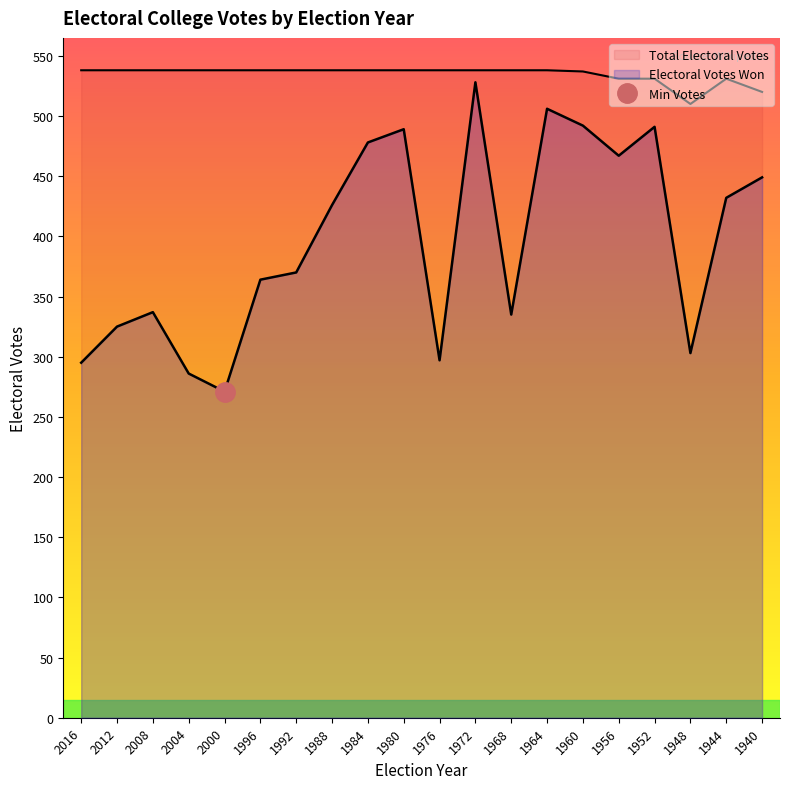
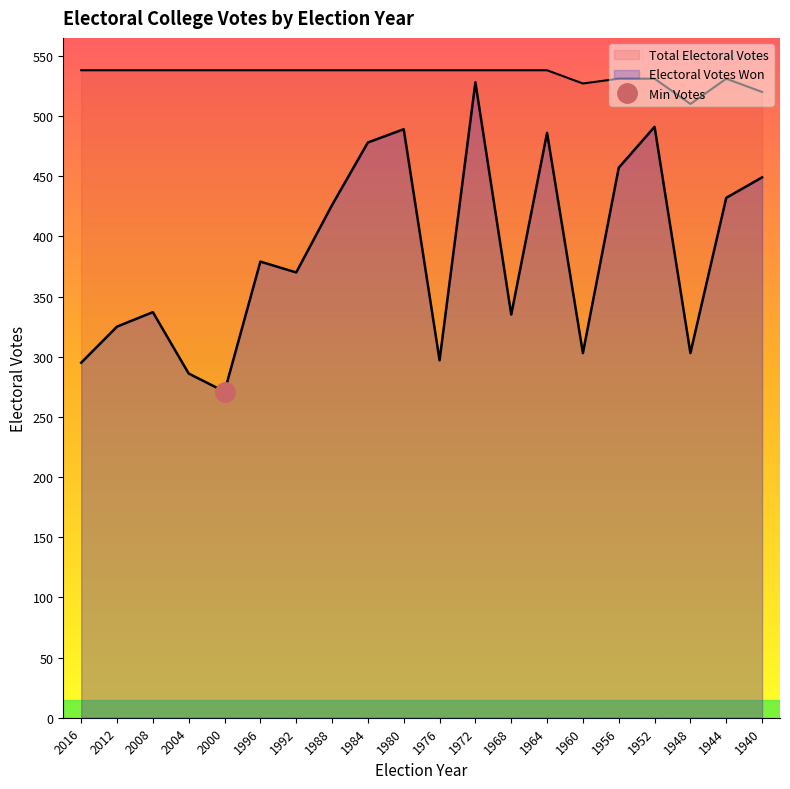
Electoral Votes Won, 1996: 364 -> 379
Electoral Votes Won, 1964: 506 -> 486
Total Electoral Votes, 1960: 537 -> 527
Electoral Votes Won, 1960: 492 -> 303
Electoral Votes Won, 1956: 467 -> 457
